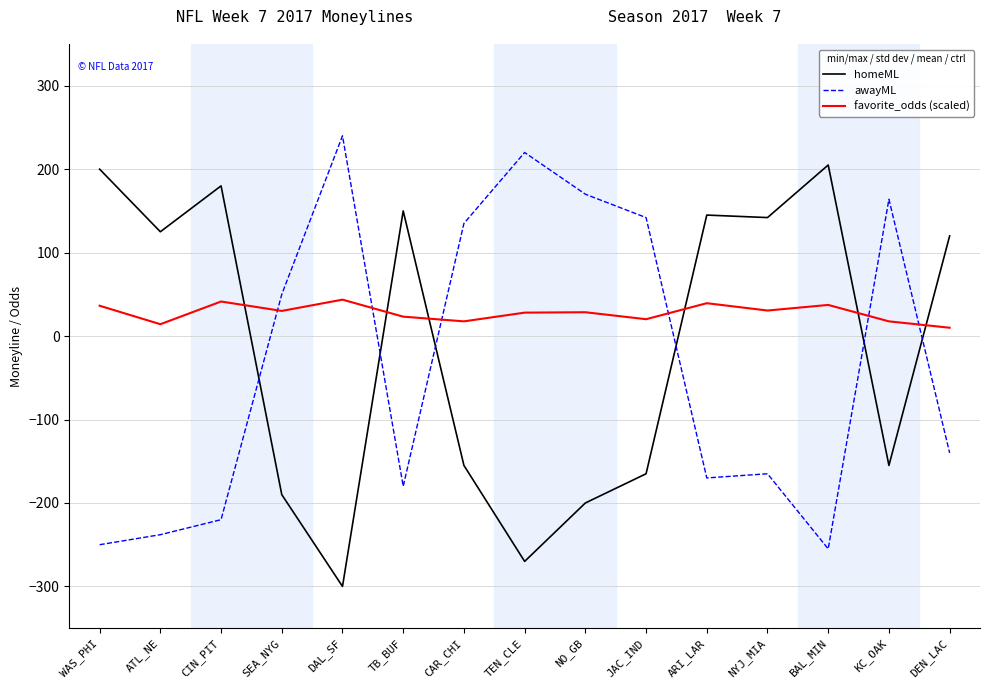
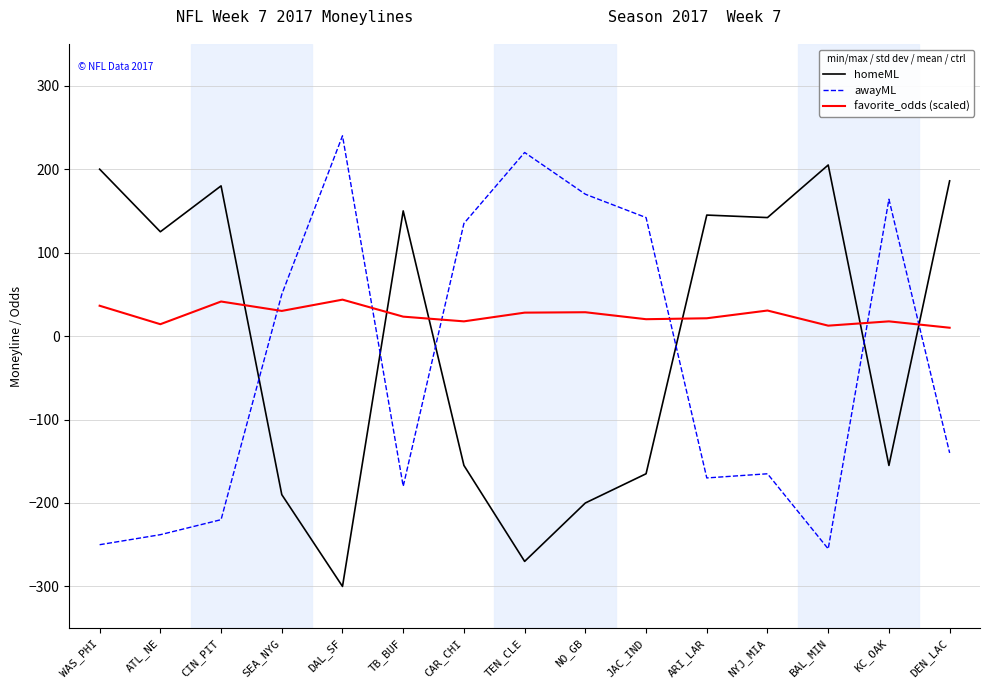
favorite_odds (scaled), ARI_LAR: 40 -> 20
favorite_odds (scaled), BAL_MIN: 40 -> 10
homeML, DEN_LAC: 120 -> 190
